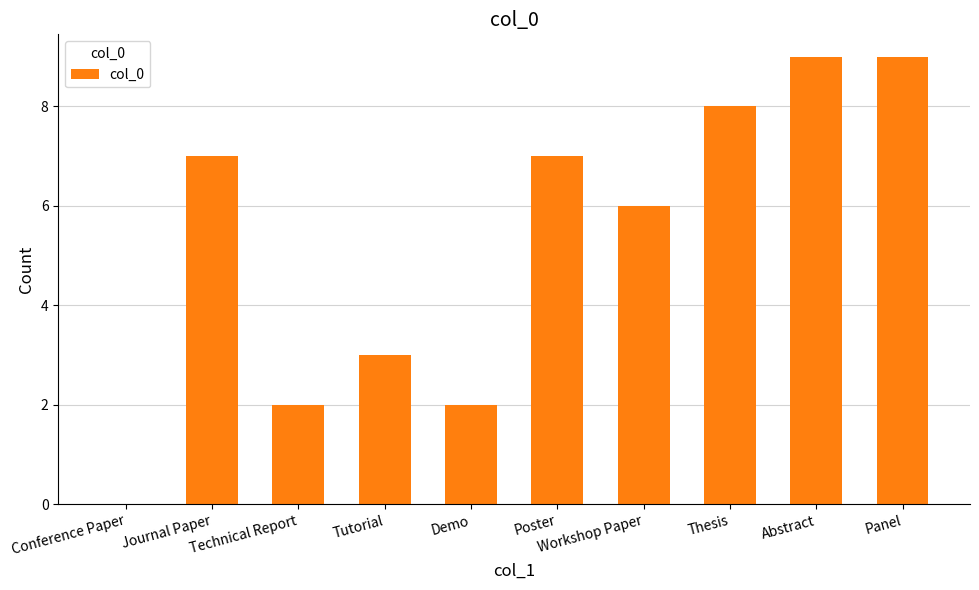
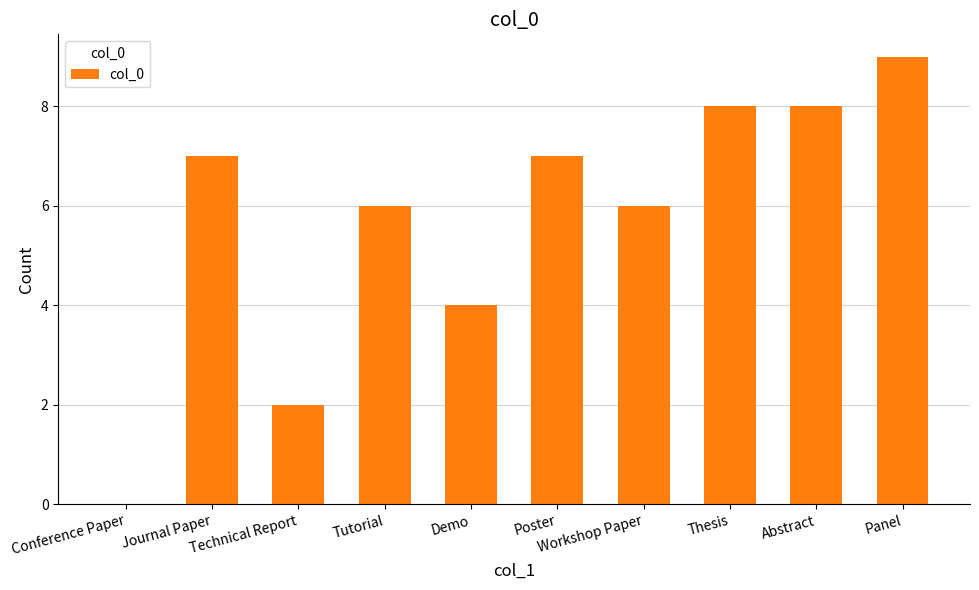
Tutorial: 3 -> 6
Demo: 2 -> 4
Abstract: 9 -> 8
